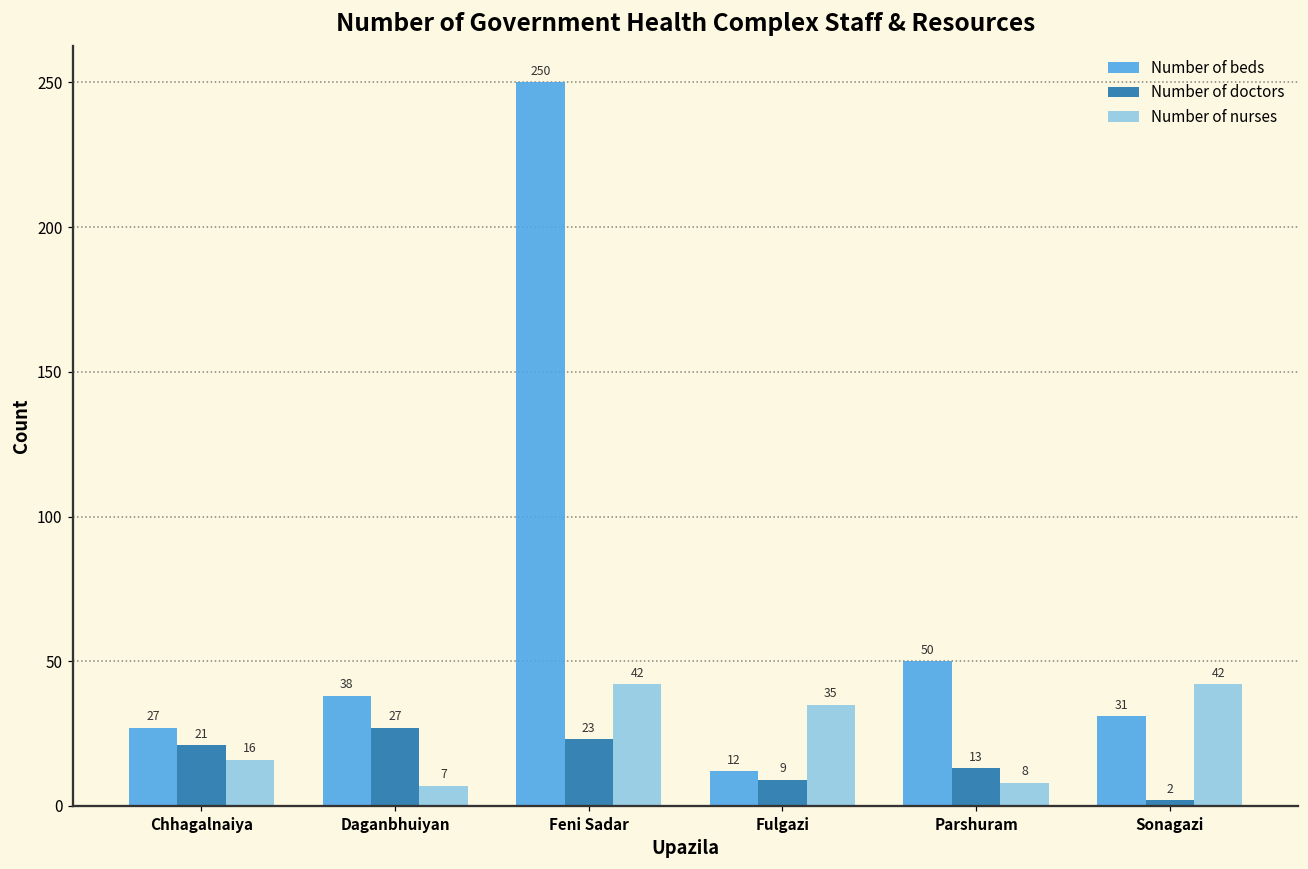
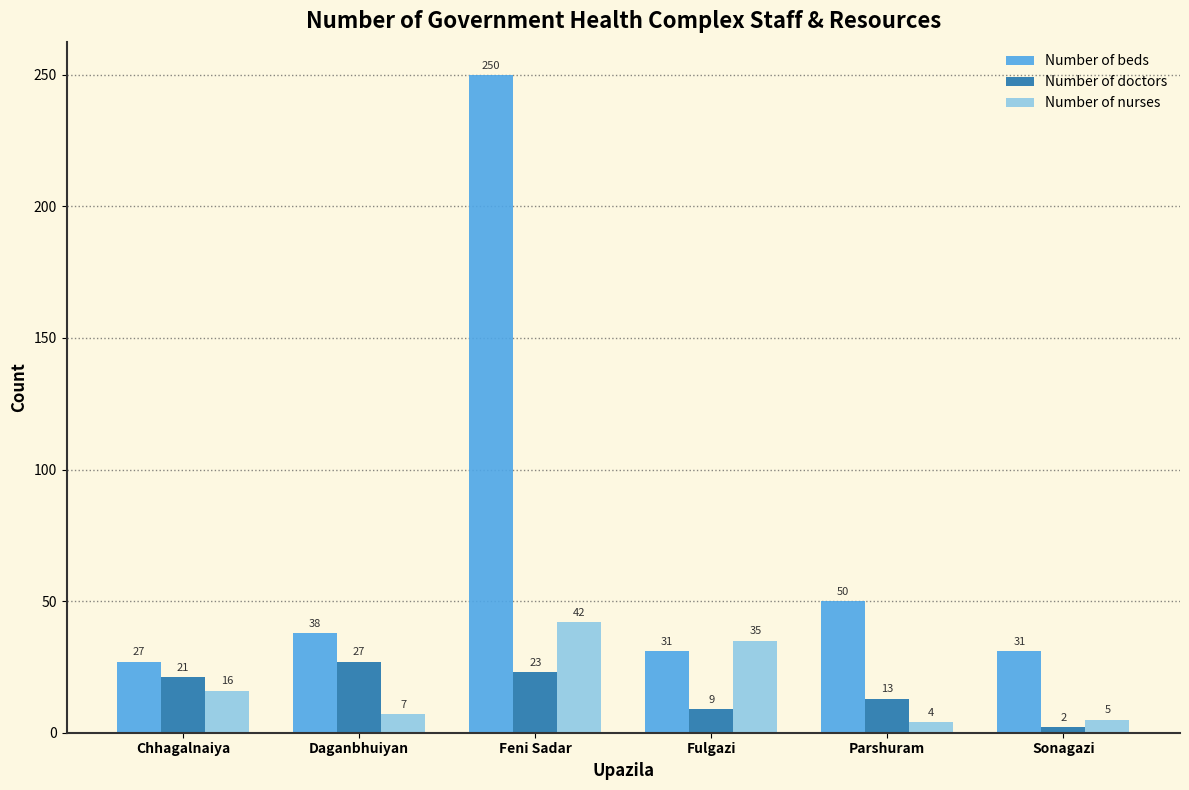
Number of beds, Fulgazi: 12 -> 31
Number of nurses, Parshuram: 8 -> 4
Number of nurses, Sonagazi: 42 -> 5
